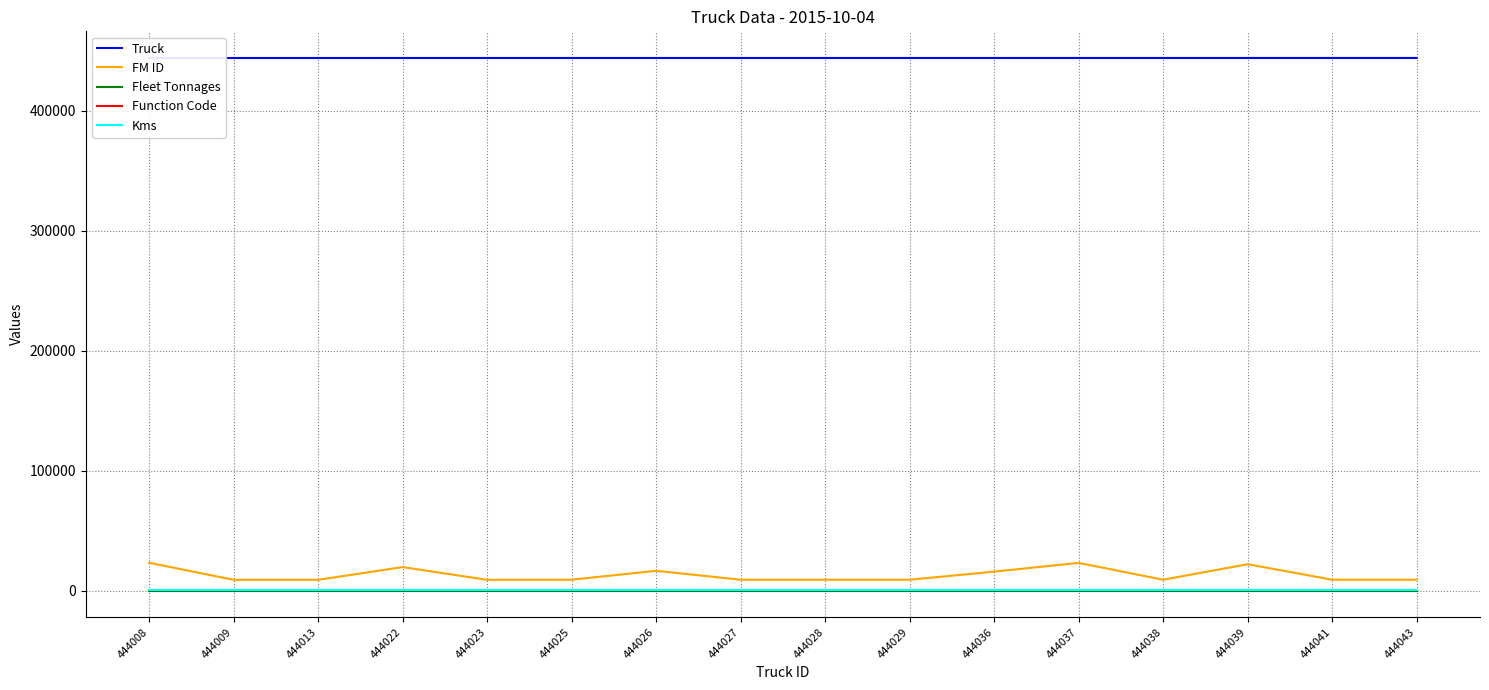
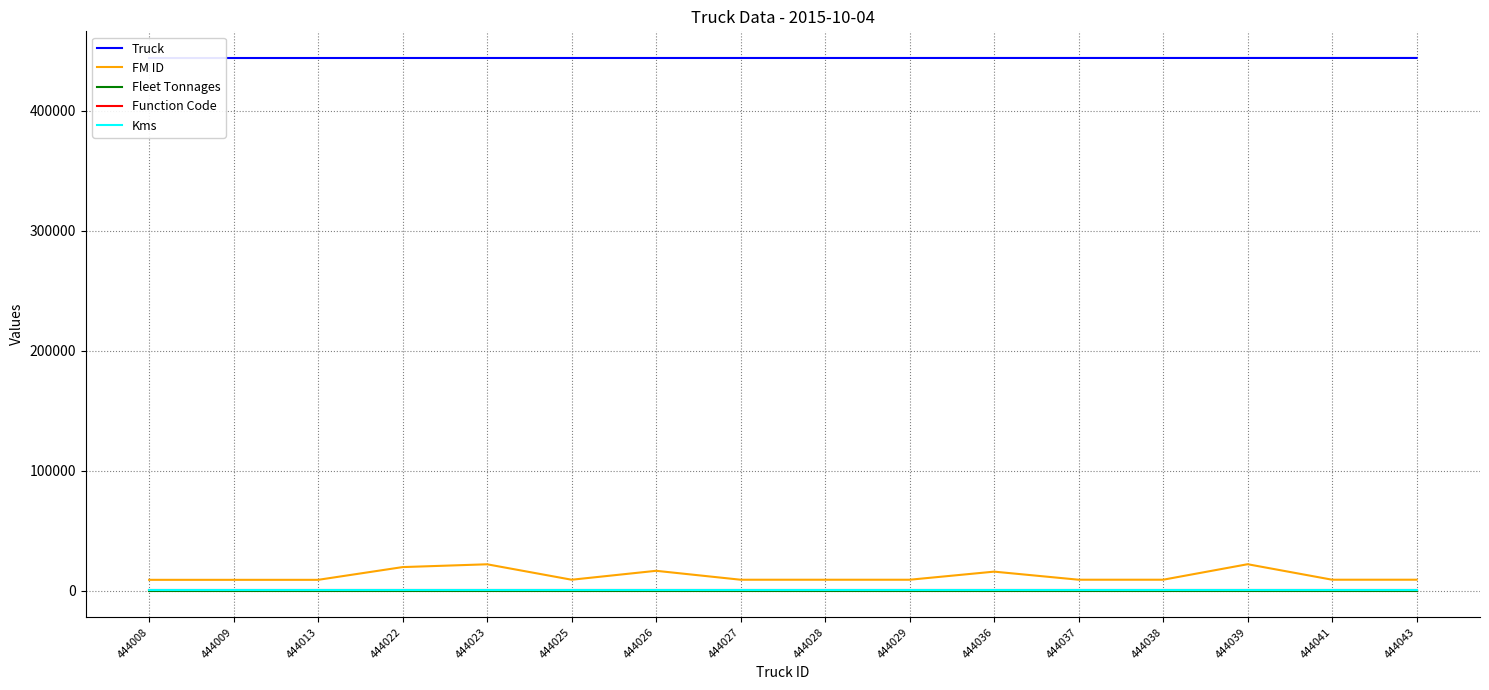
FM ID, 444008: 23000 -> 9000
FM ID, 444023: 9000 -> 22000
FM ID, 444037: 23000 -> 9000
